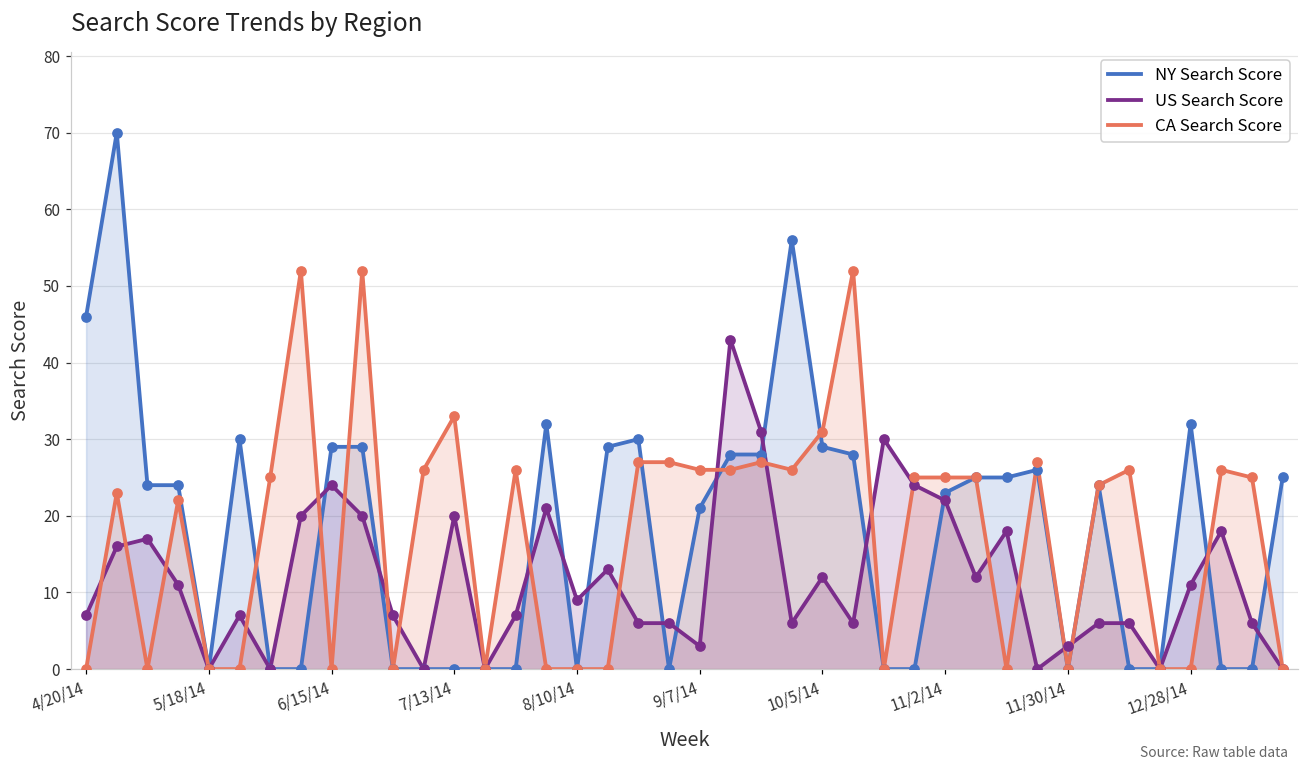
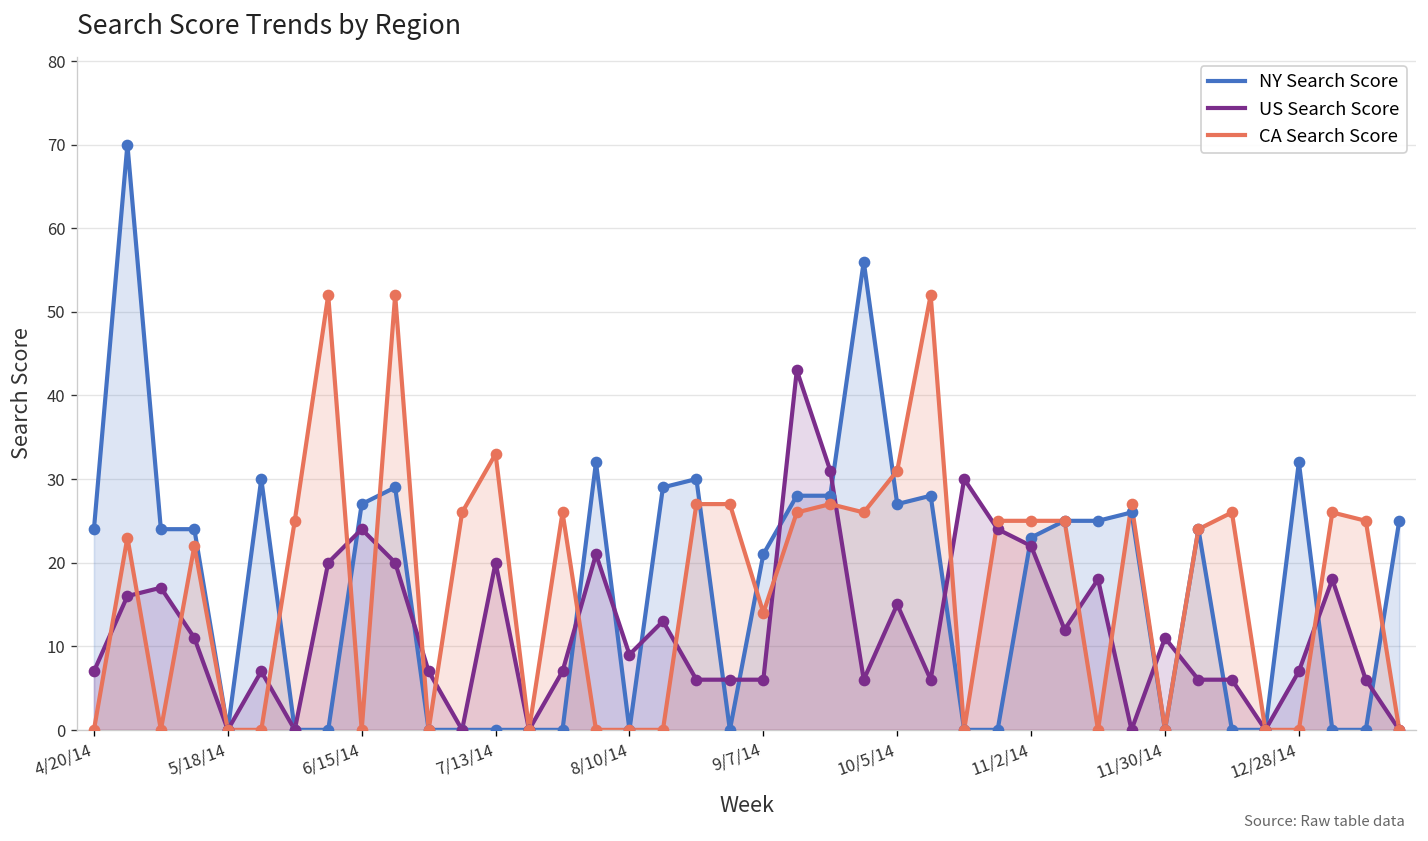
NY Search Score, 4/20/14: 46 -> 24
NY Search Score, 6/15/14: 29 -> 27
US Search Score, 9/7/14: 3 -> 6
CA Search Score, 9/7/14: 26 -> 14
NY Search Score, 10/5/14: 29 -> 27
US Search Score, 10/5/14: 12 -> 15
US Search Score, 11/30/14: 3 -> 11
US Search Score, 12/28/14: 11 -> 7
